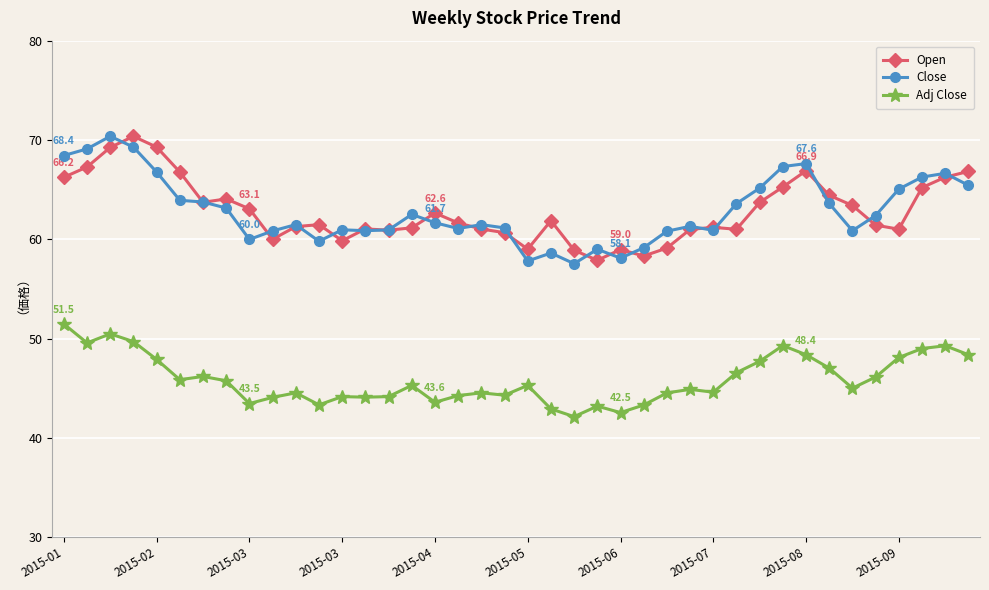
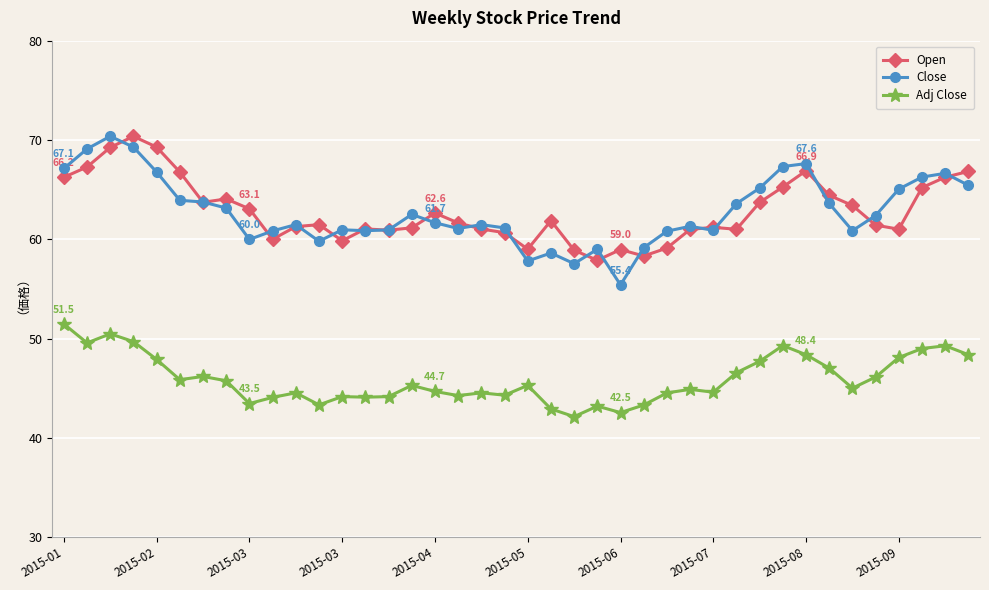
Close, 2015-01: 68.4 -> 67.1
Adj Close, 2015-04: 43.6 -> 44.7
Close, 2015-06: 58.1 -> 55.4
